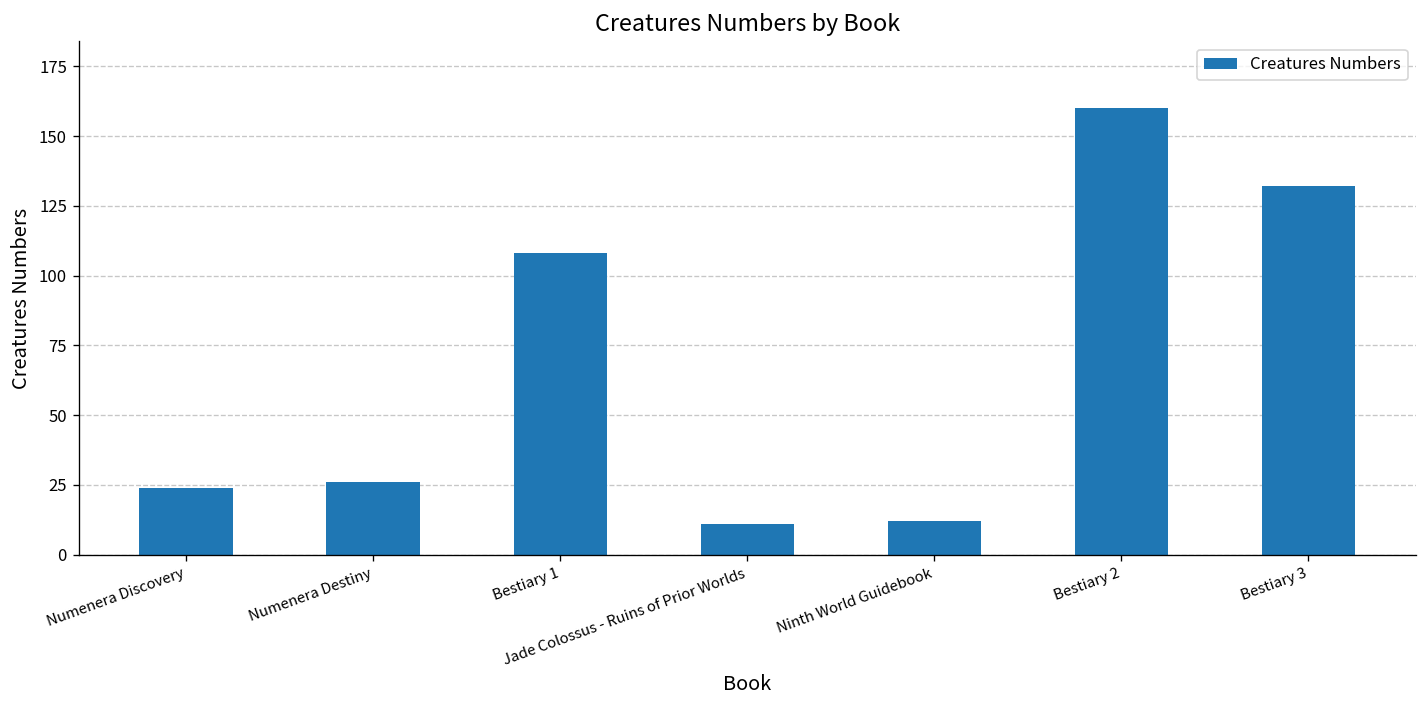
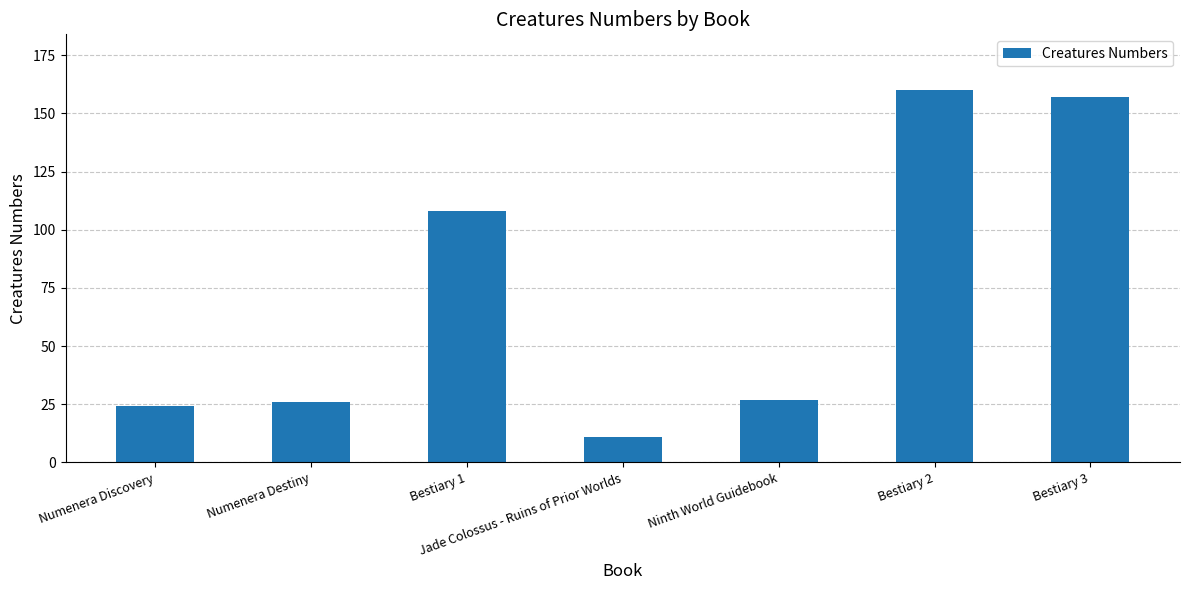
Ninth World Guidebook: 12 -> 27
Bestiary 3: 132 -> 157
